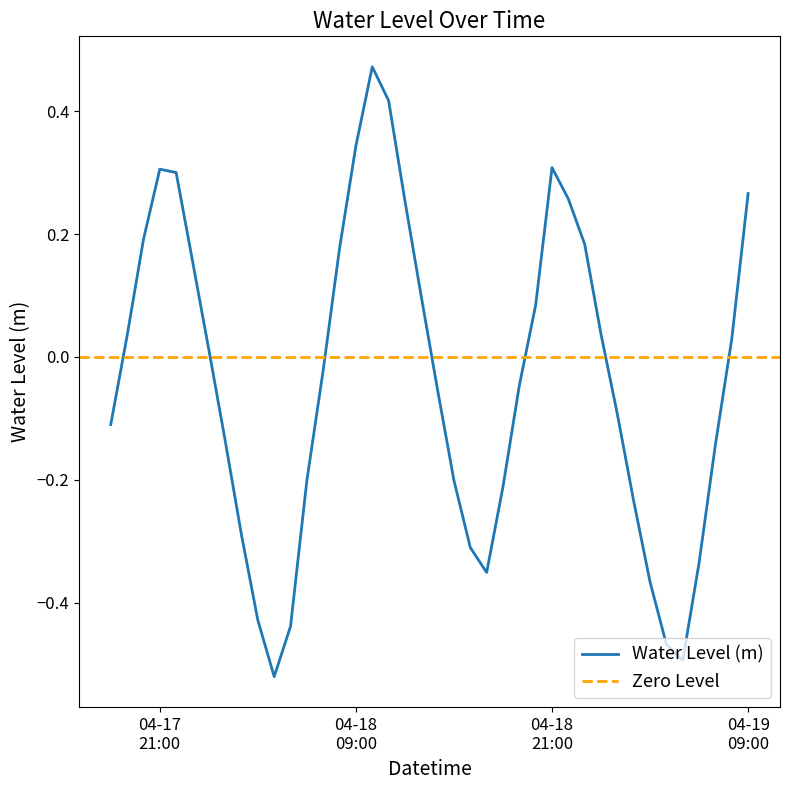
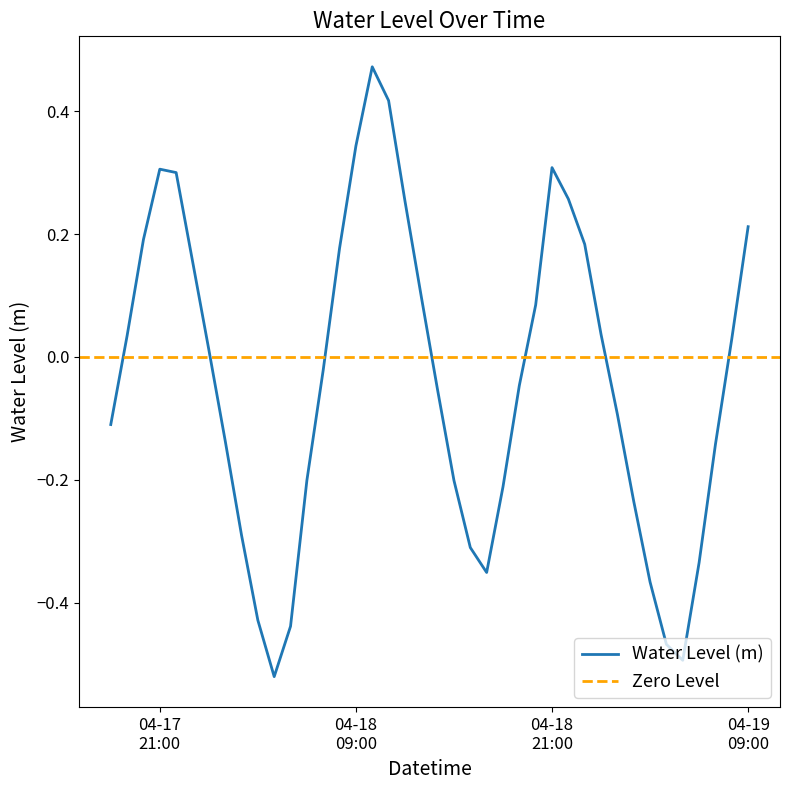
04-19 09:00: 0.27 -> 0.21
